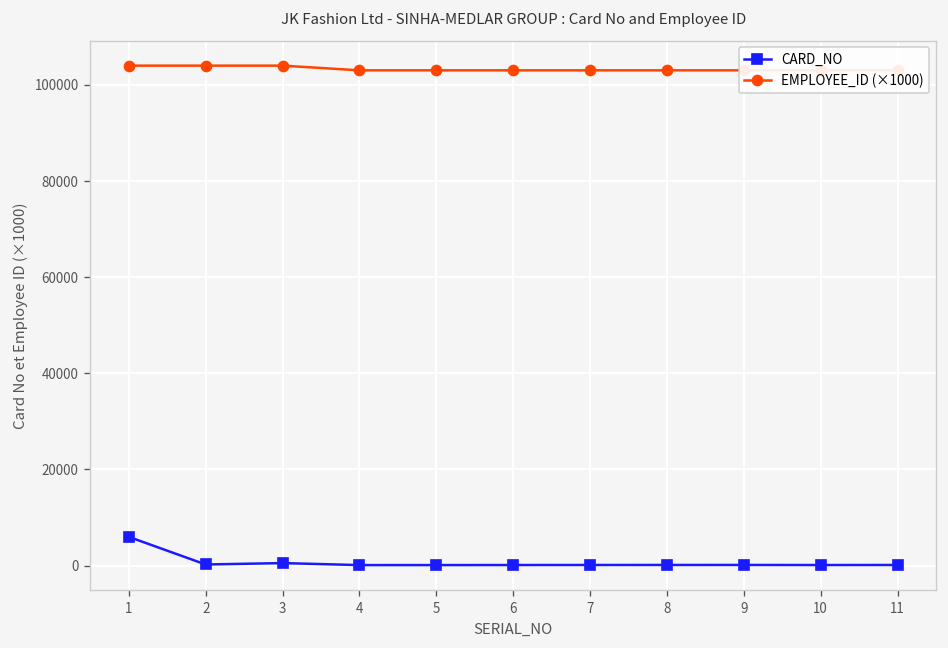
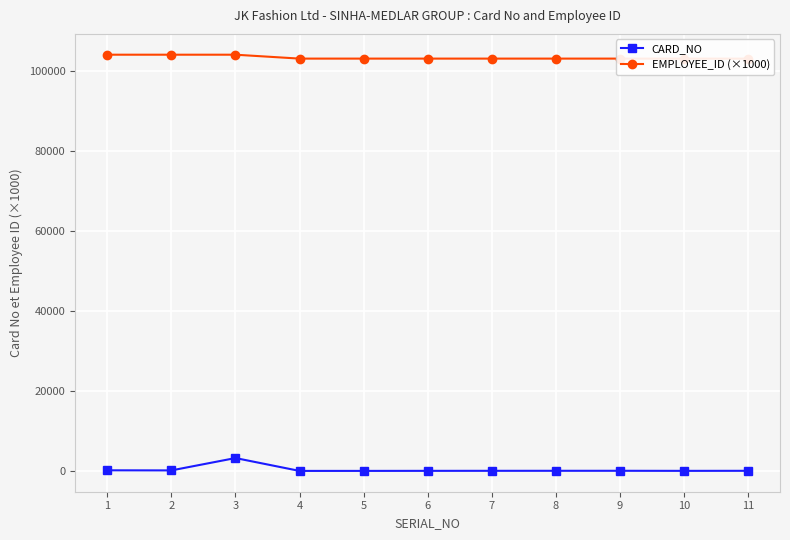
CARD_NO, 1: 6000 -> 0
CARD_NO, 3: 1000 -> 3000
